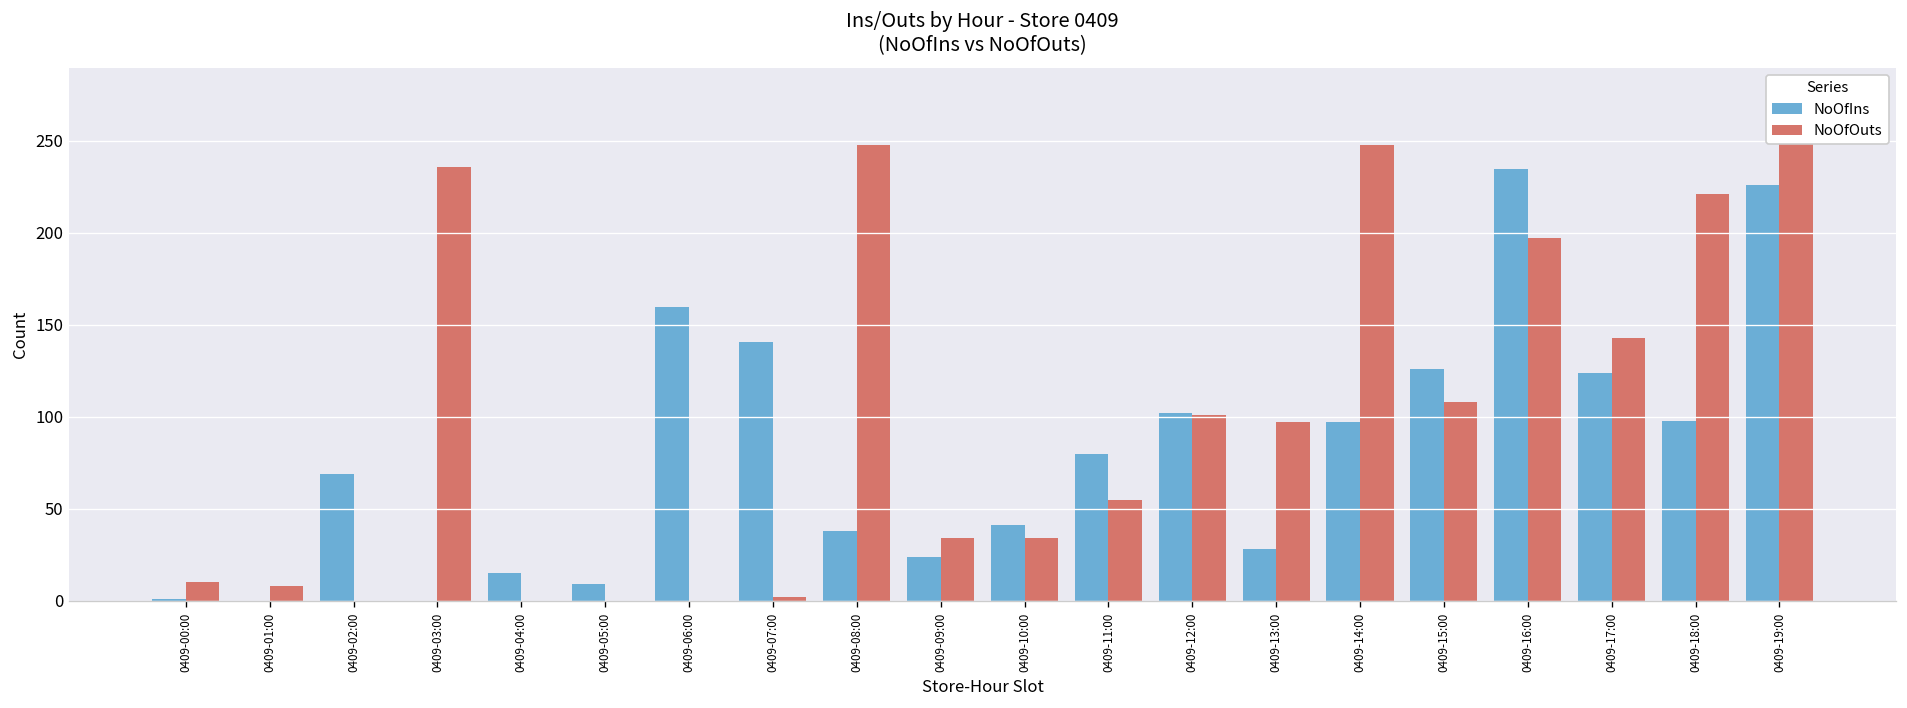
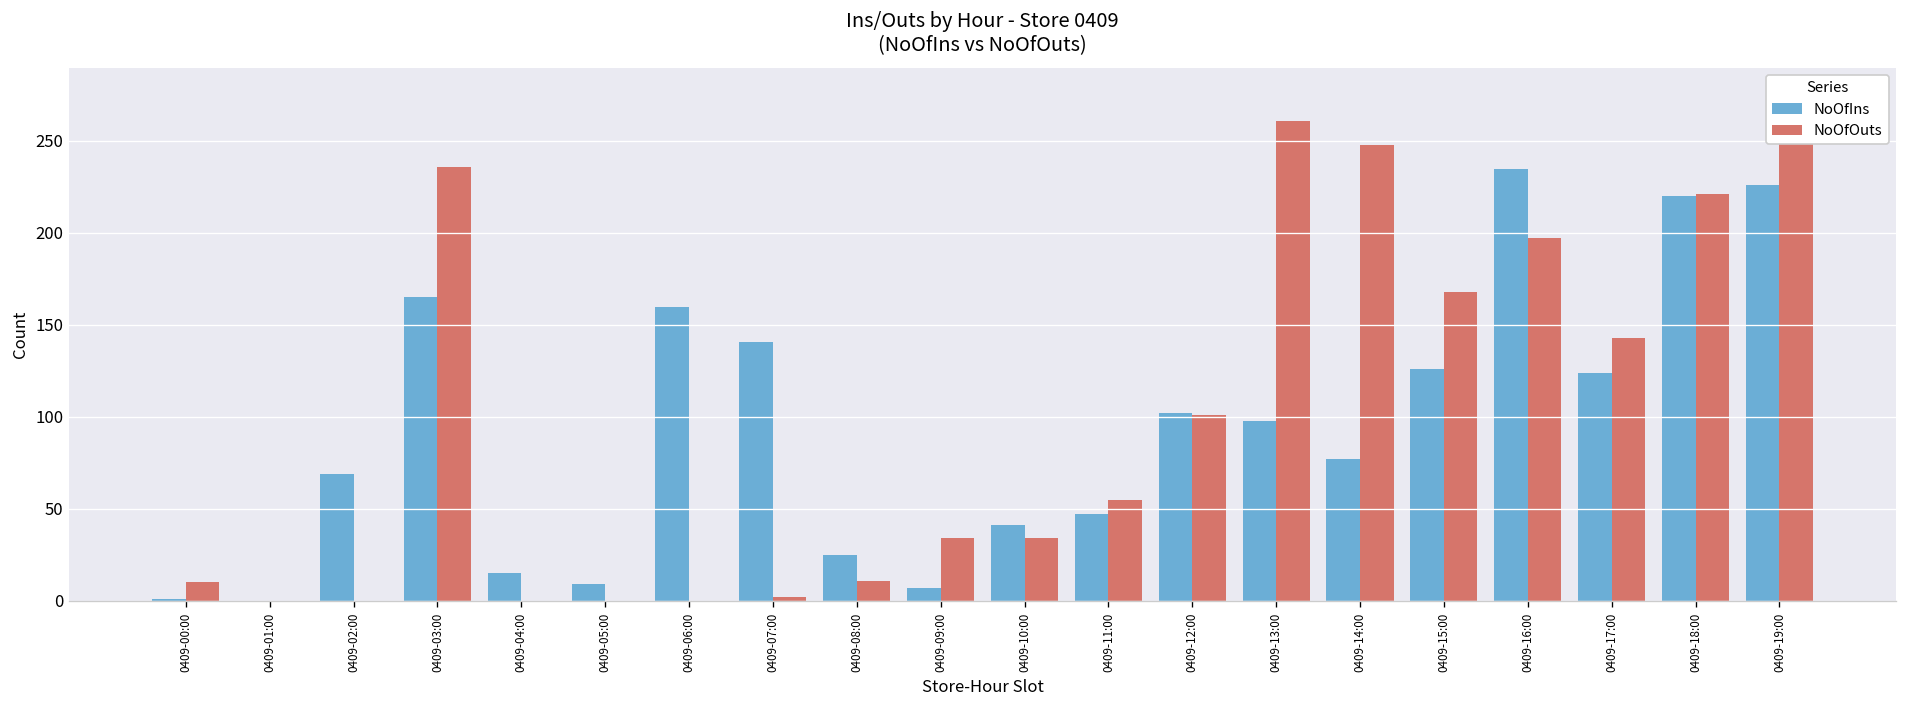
NoOfOuts, 0409-01:00: 8 -> 0
NoOfIns, 0409-03:00: 0 -> 165
NoOfIns, 0409-08:00: 38 -> 25
NoOfOuts, 0409-08:00: 248 -> 11
NoOfIns, 0409-09:00: 24 -> 7
NoOfIns, 0409-11:00: 80 -> 47
NoOfIns, 0409-13:00: 28 -> 98
NoOfOuts, 0409-13:00: 97 -> 261
NoOfIns, 0409-14:00: 97 -> 77
NoOfOuts, 0409-15:00: 108 -> 168
NoOfIns, 0409-18:00: 98 -> 220
